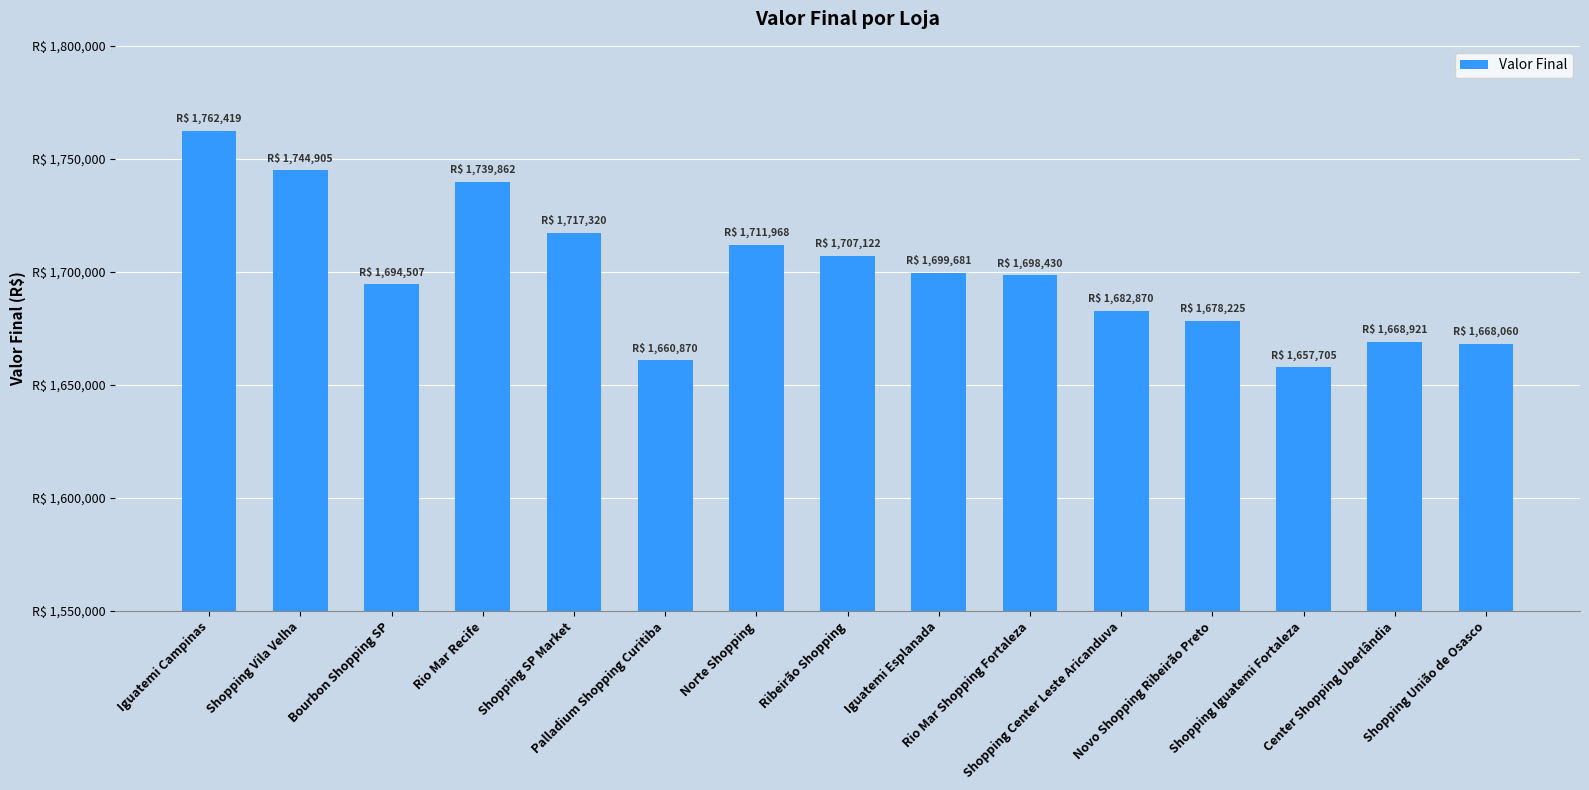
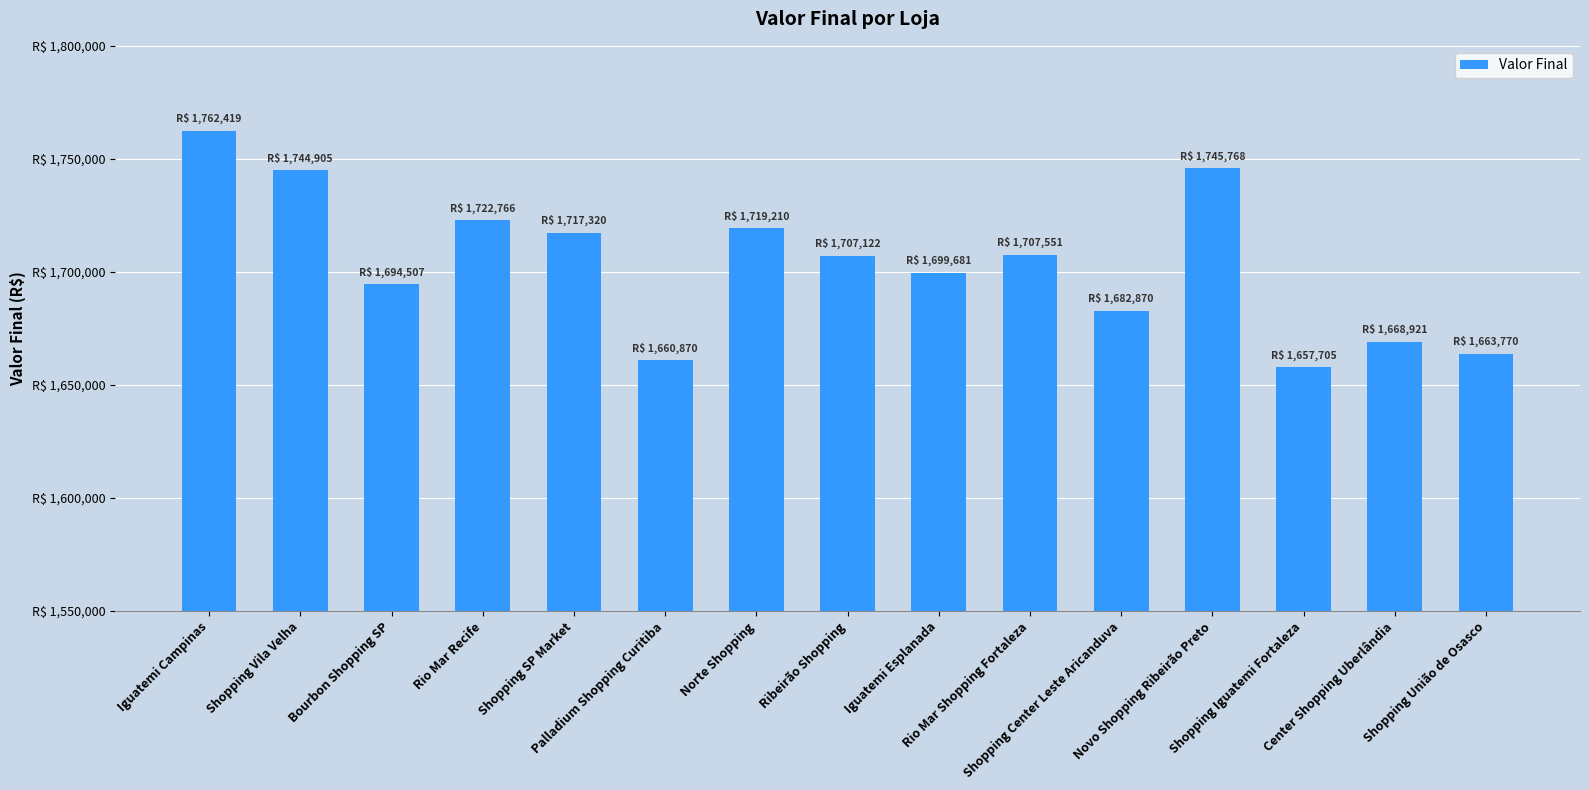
Rio Mar Recife: 1,739,862 -> 1,722,766
Norte Shopping: 1,711,968 -> 1,719,210
Rio Mar Shopping Fortaleza: 1,698,430 -> 1,707,551
Novo Shopping Ribeirão Preto: 1,678,225 -> 1,745,768
Shopping União de Osasco: 1,668,060 -> 1,663,770
